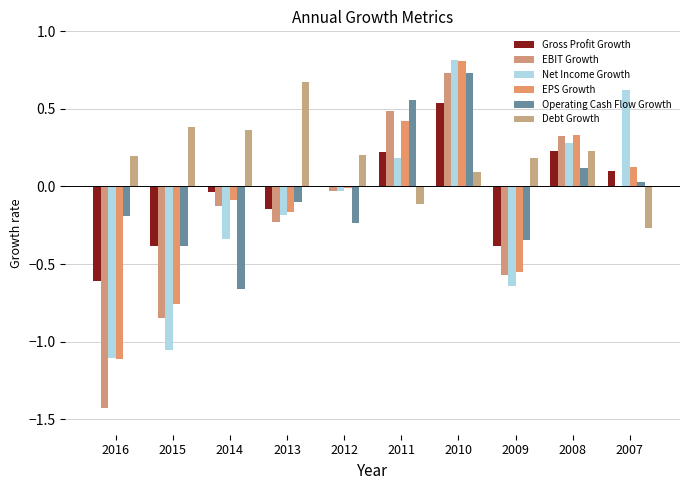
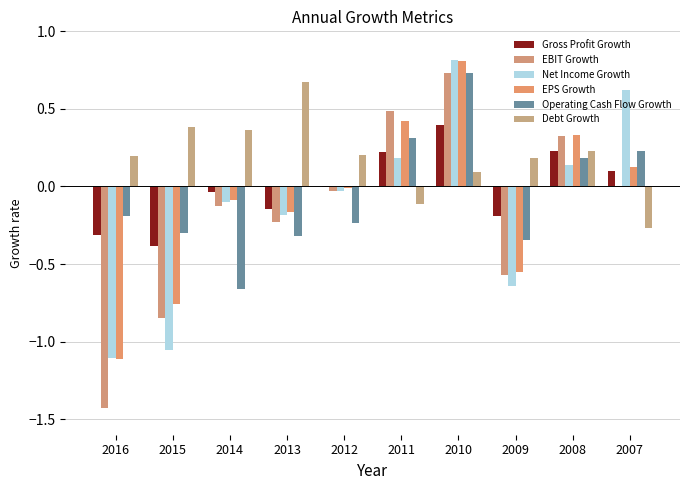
Gross Profit Growth, 2016: -0.61 -> -0.31
Operating Cash Flow Growth, 2015: -0.38 -> -0.30
Net Income Growth, 2014: -0.34 -> -0.10
Operating Cash Flow Growth, 2013: -0.10 -> -0.32
Operating Cash Flow Growth, 2011: 0.56 -> 0.31
Gross Profit Growth, 2010: 0.54 -> 0.40
Gross Profit Growth, 2009: -0.39 -> -0.19
Net Income Growth, 2008: 0.28 -> 0.14
Operating Cash Flow Growth, 2008: 0.12 -> 0.19
Operating Cash Flow Growth, 2007: 0.03 -> 0.23
